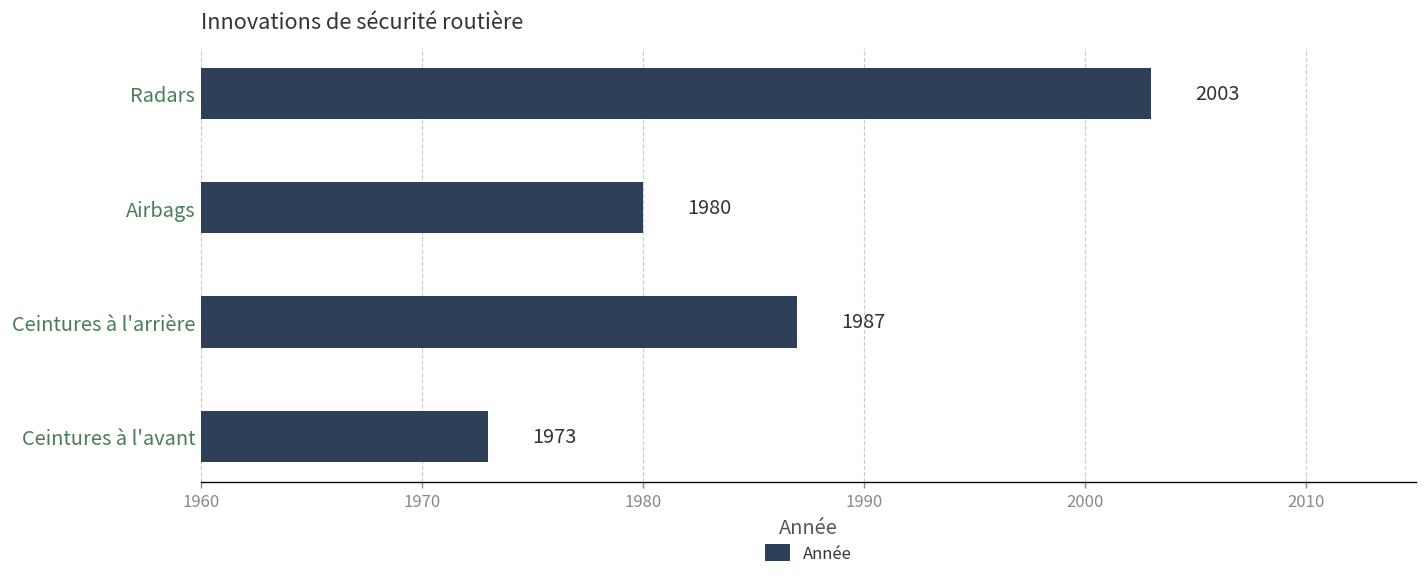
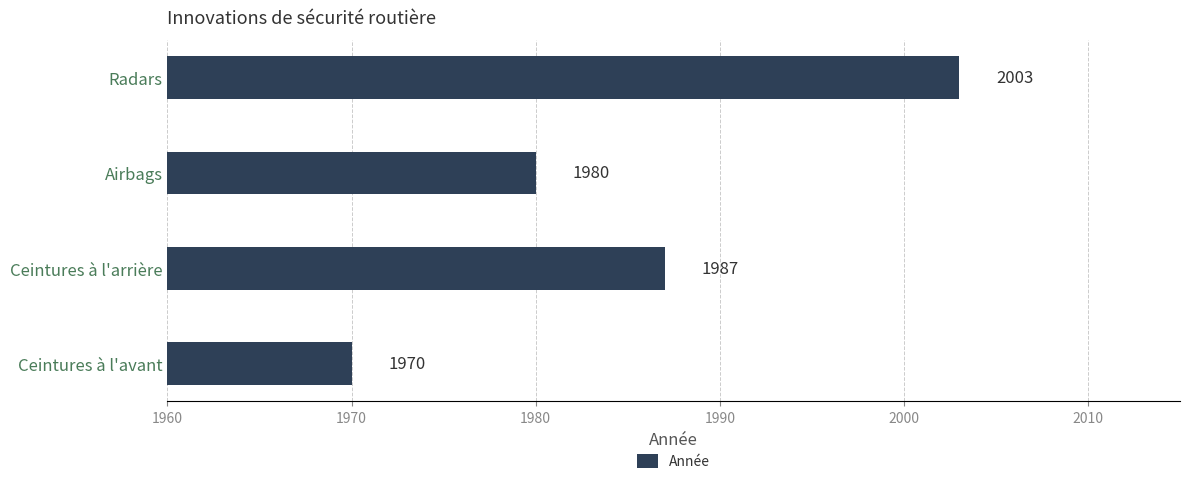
Ceintures à l'avant: 1973 -> 1970
